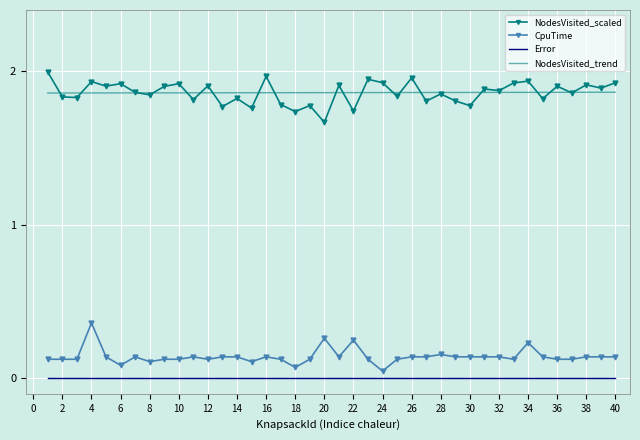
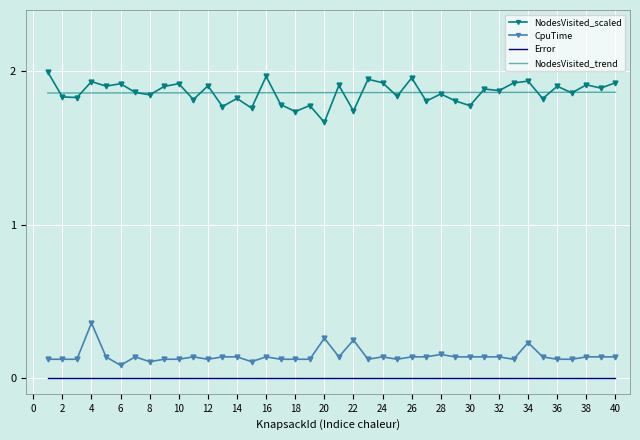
CpuTime, 18: 0.07 -> 0.13
CpuTime, 24: 0.05 -> 0.14
